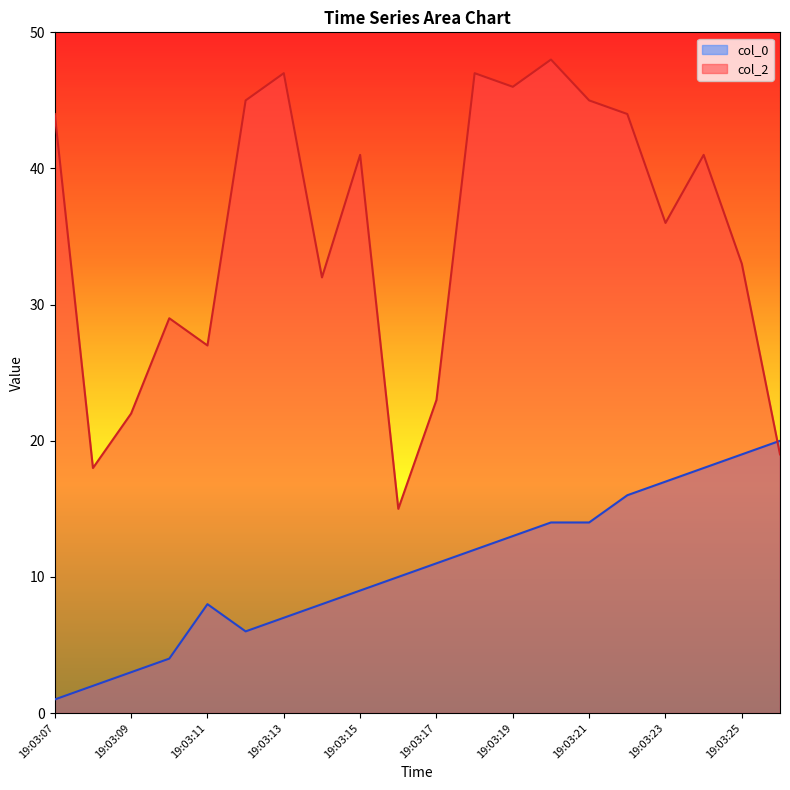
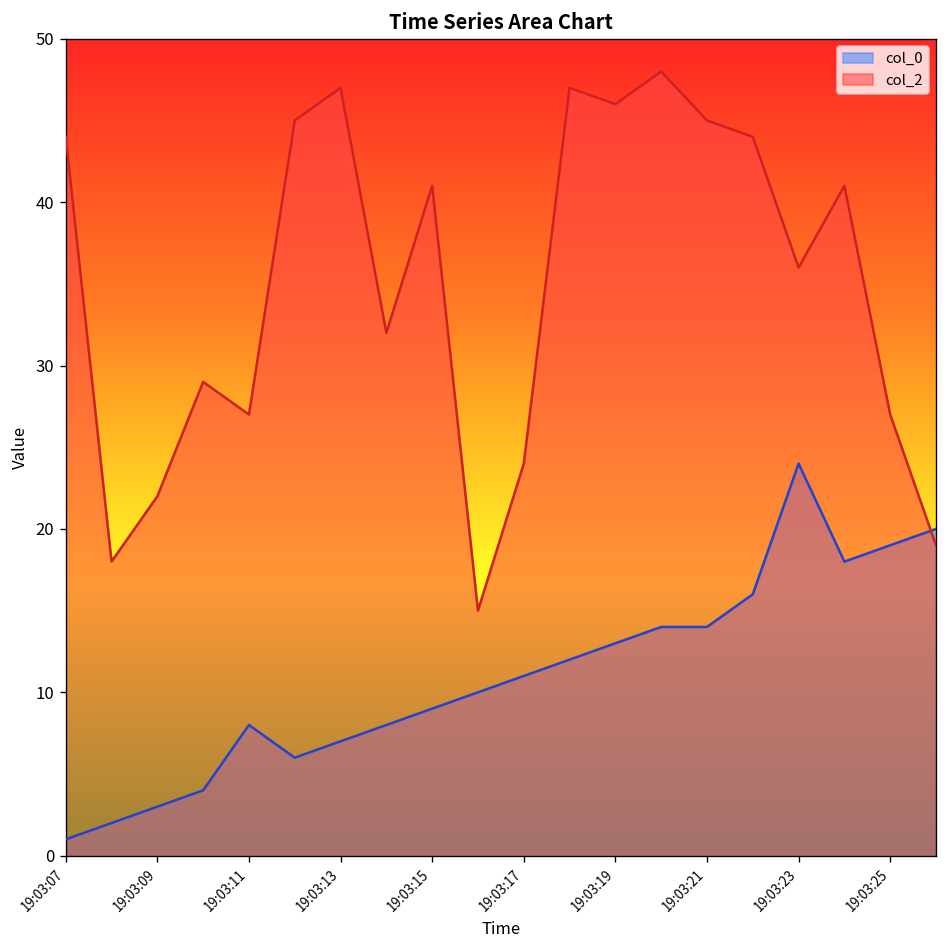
col_2, 19:03:17: 23 -> 24
col_0, 19:03:23: 17 -> 24
col_2, 19:03:25: 33 -> 27
